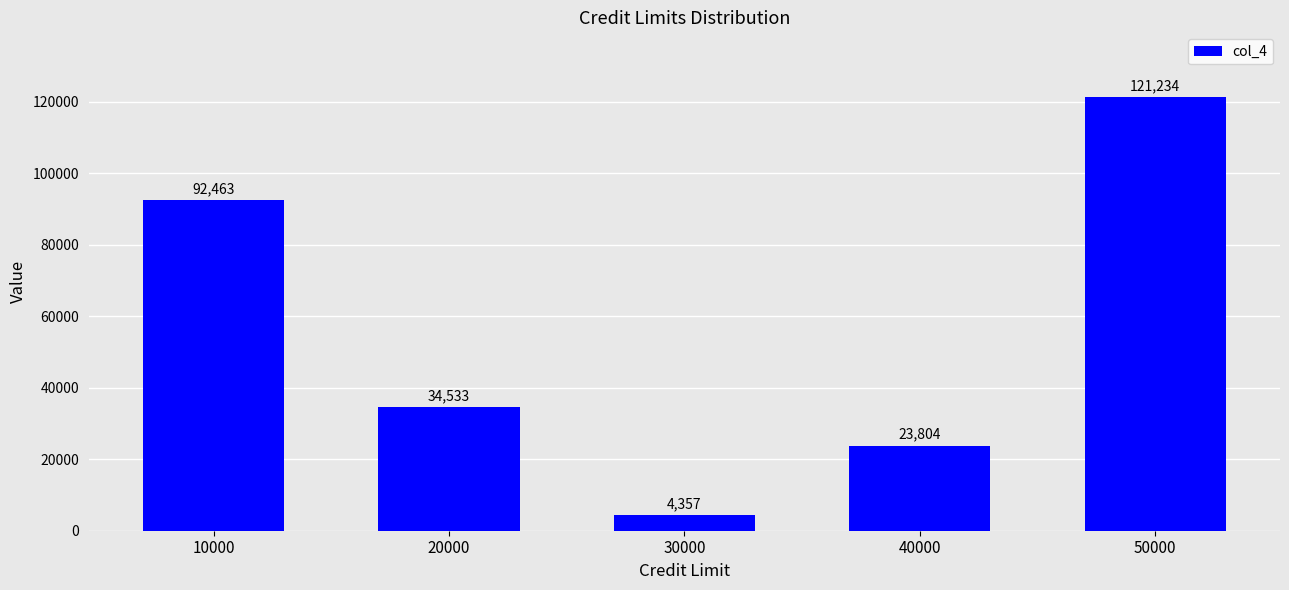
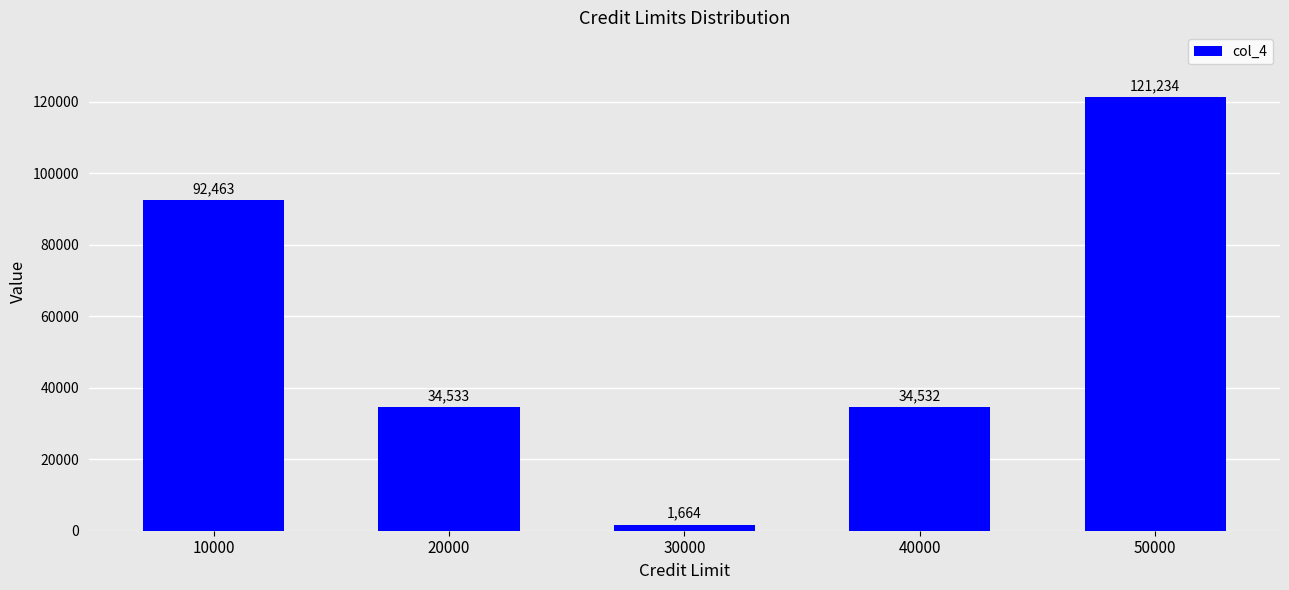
30000: 4,357 -> 1,664
40000: 23,804 -> 34,532
